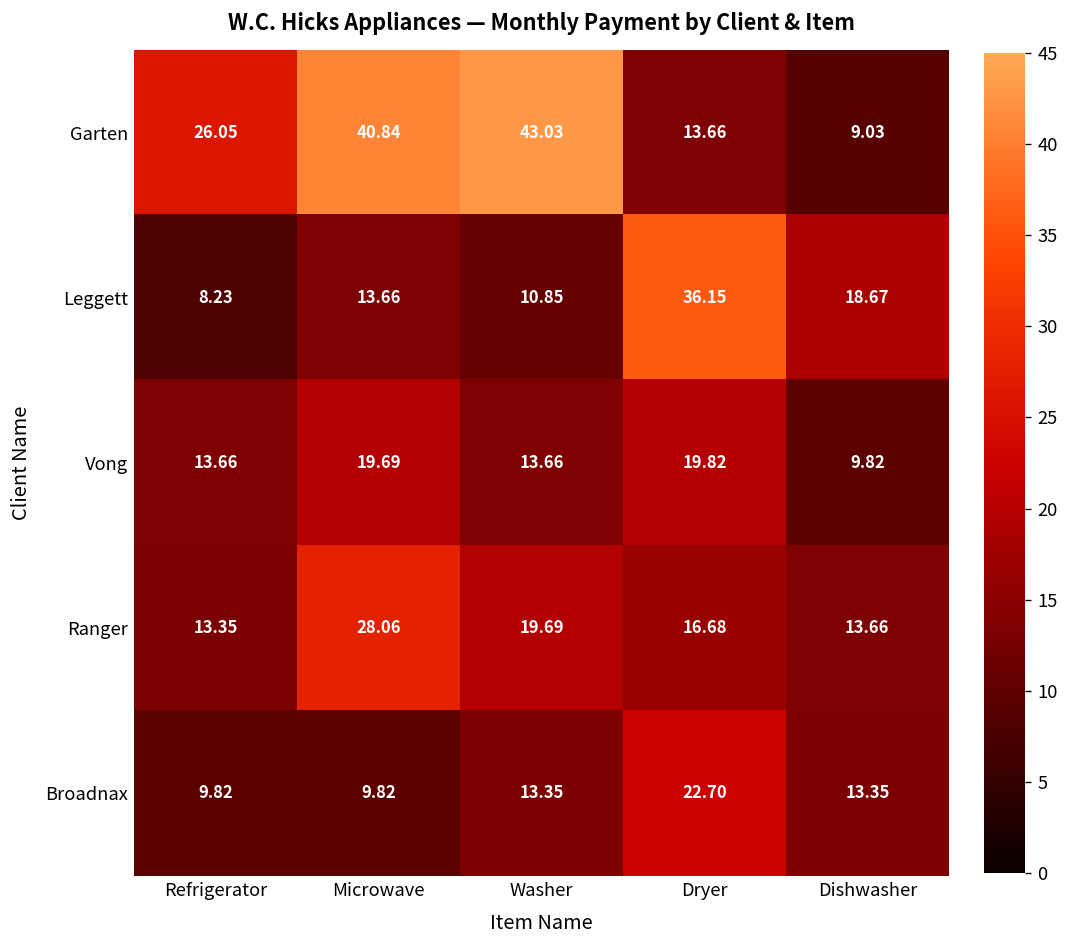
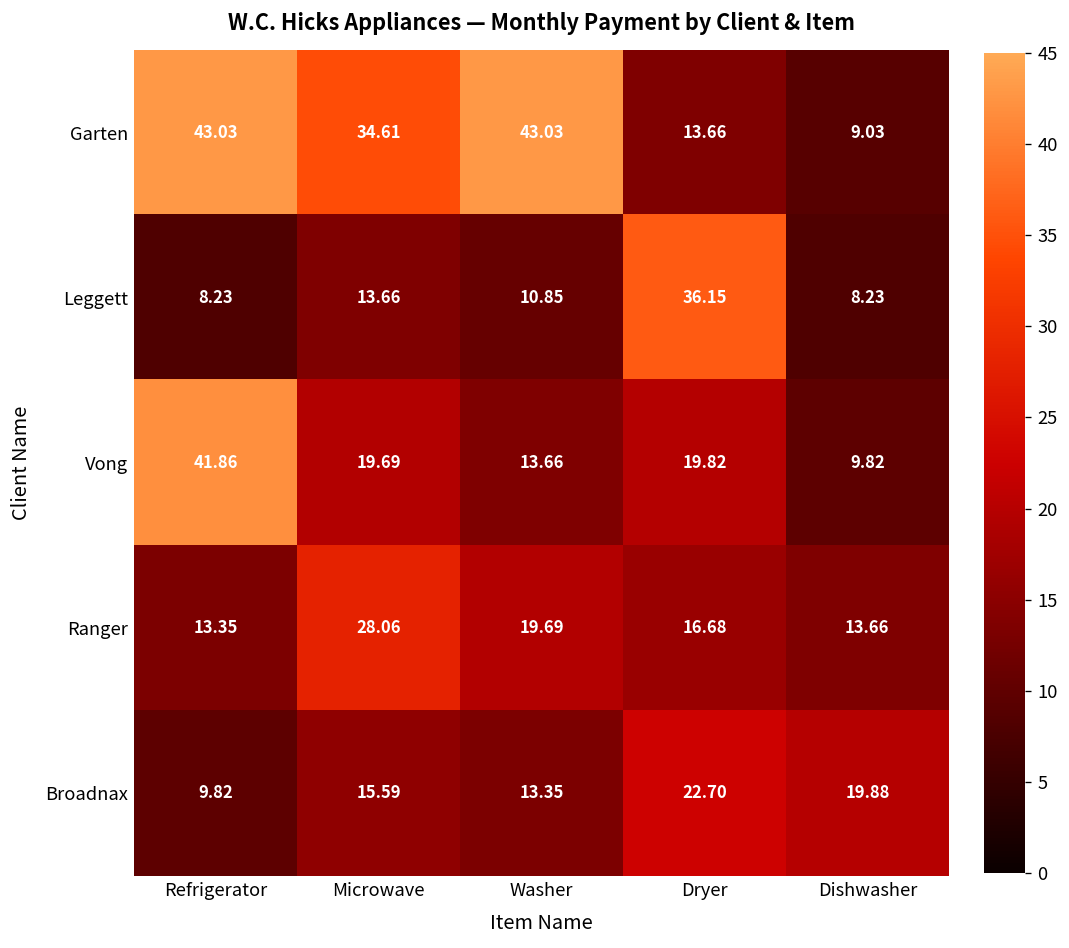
Garten, Refrigerator: 26.05 -> 43.03
Garten, Microwave: 40.84 -> 34.61
Leggett, Dishwasher: 18.67 -> 8.23
Vong, Refrigerator: 13.66 -> 41.86
Broadnax, Microwave: 9.82 -> 15.59
Broadnax, Dishwasher: 13.35 -> 19.88
